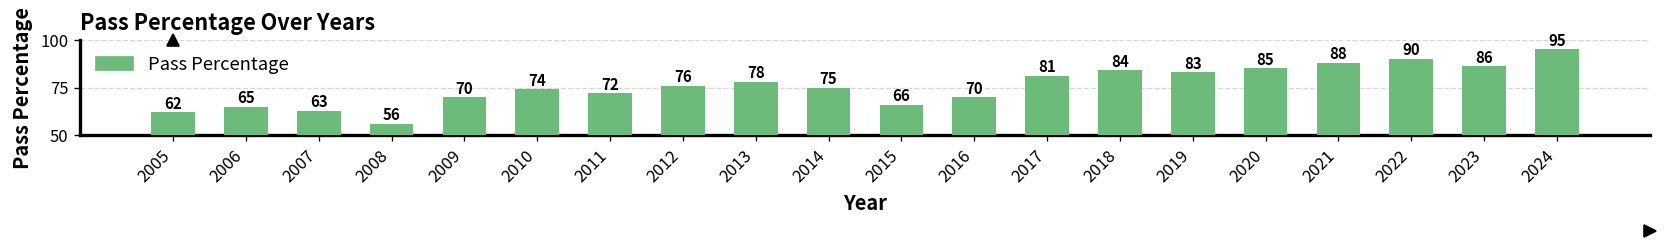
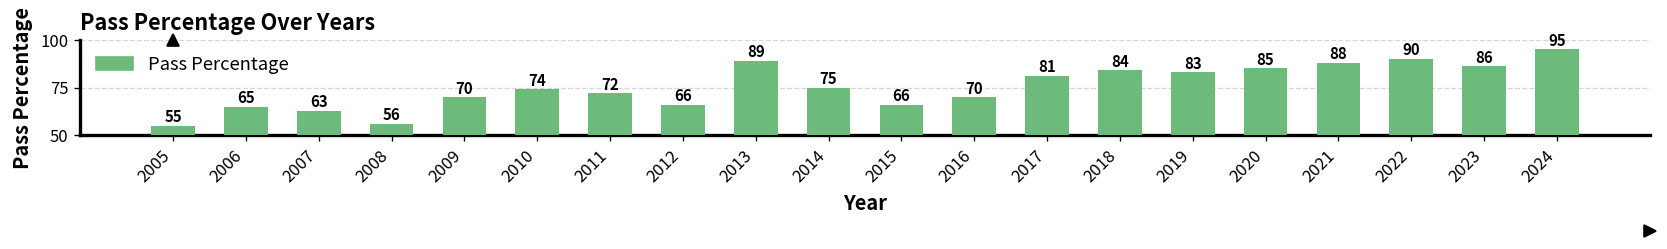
2005: 62 -> 55
2012: 76 -> 66
2013: 78 -> 89
